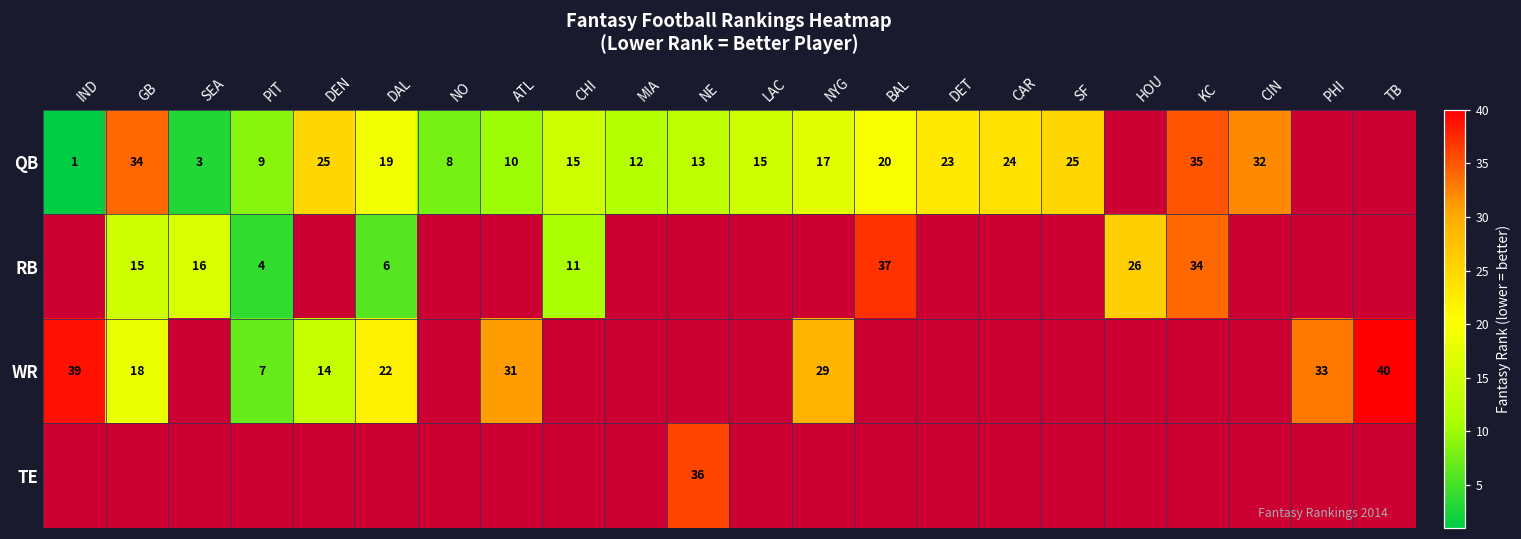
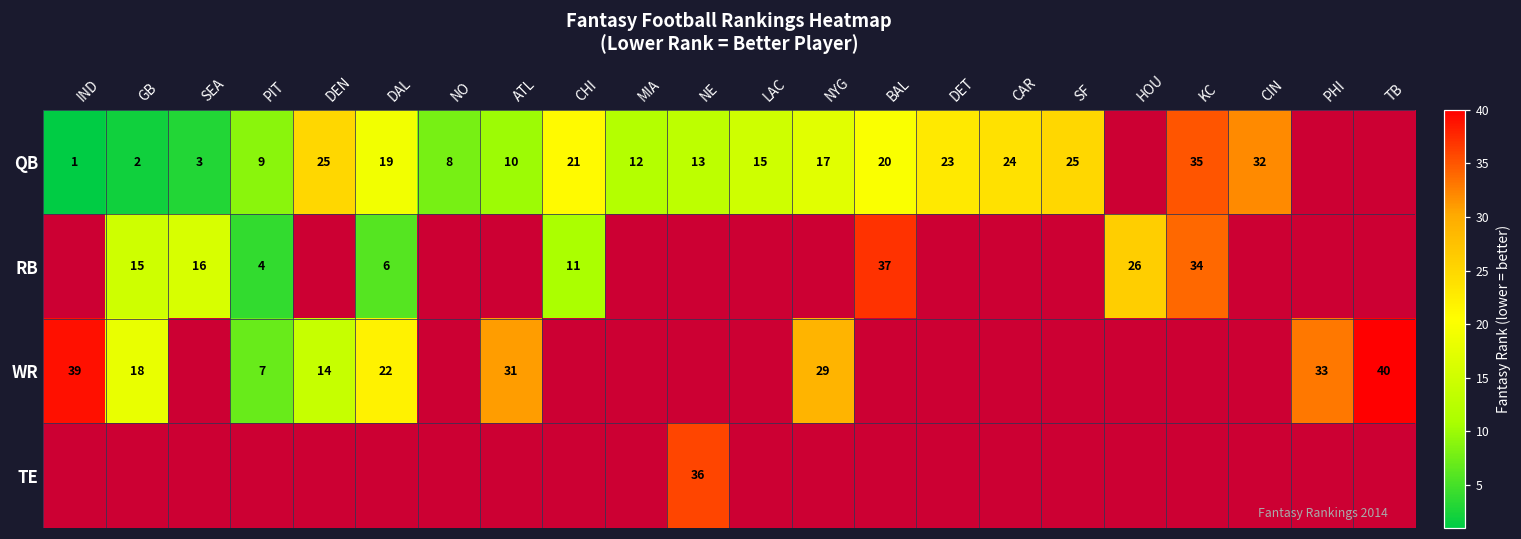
QB, GB: 34 -> 2
QB, CHI: 15 -> 21
